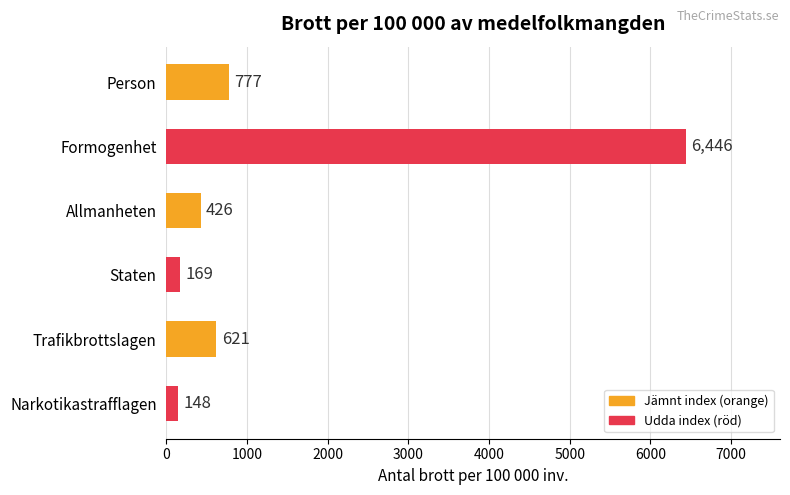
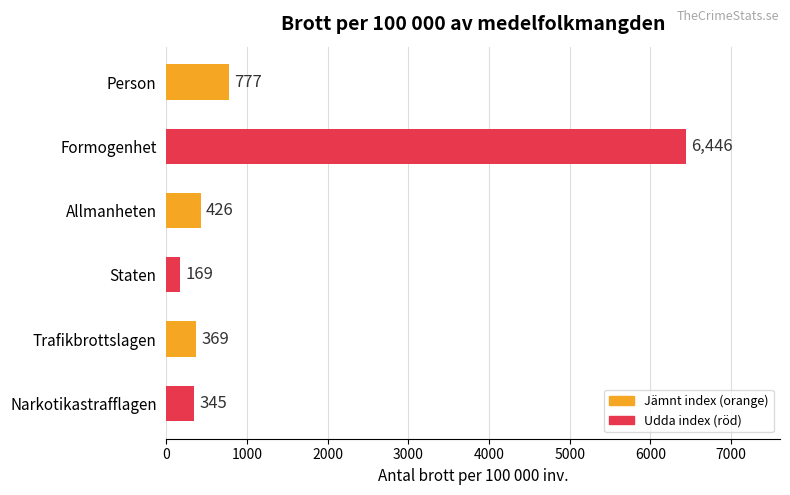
Trafikbrottslagen: 621 -> 369
Narkotikastrafflagen: 148 -> 345
